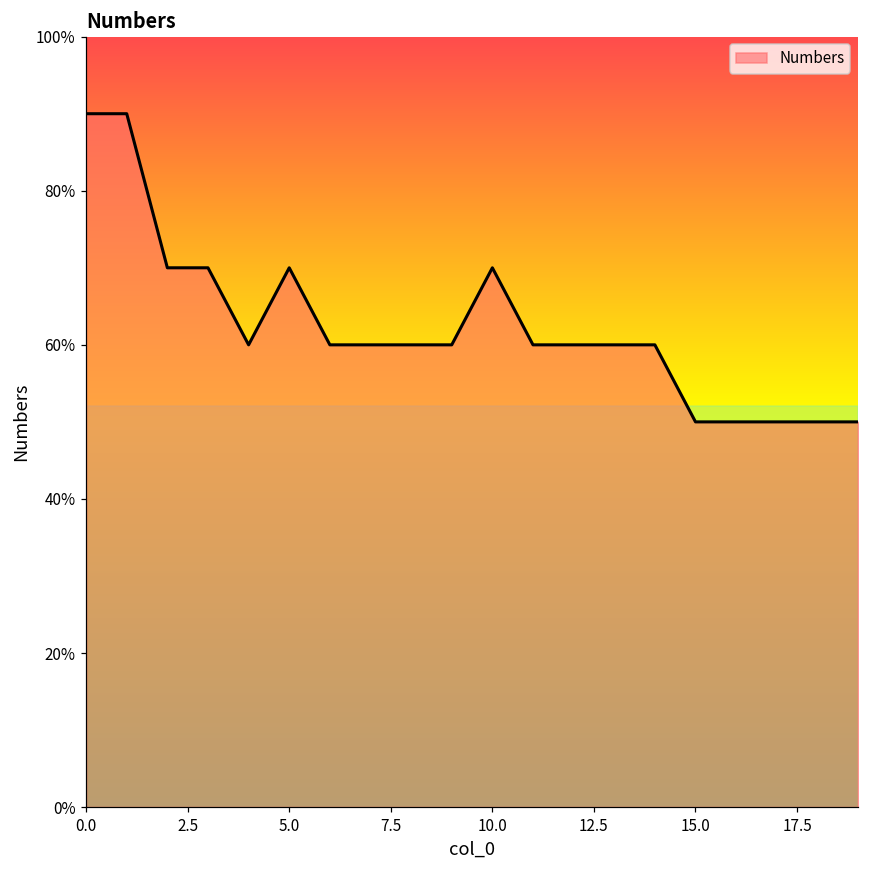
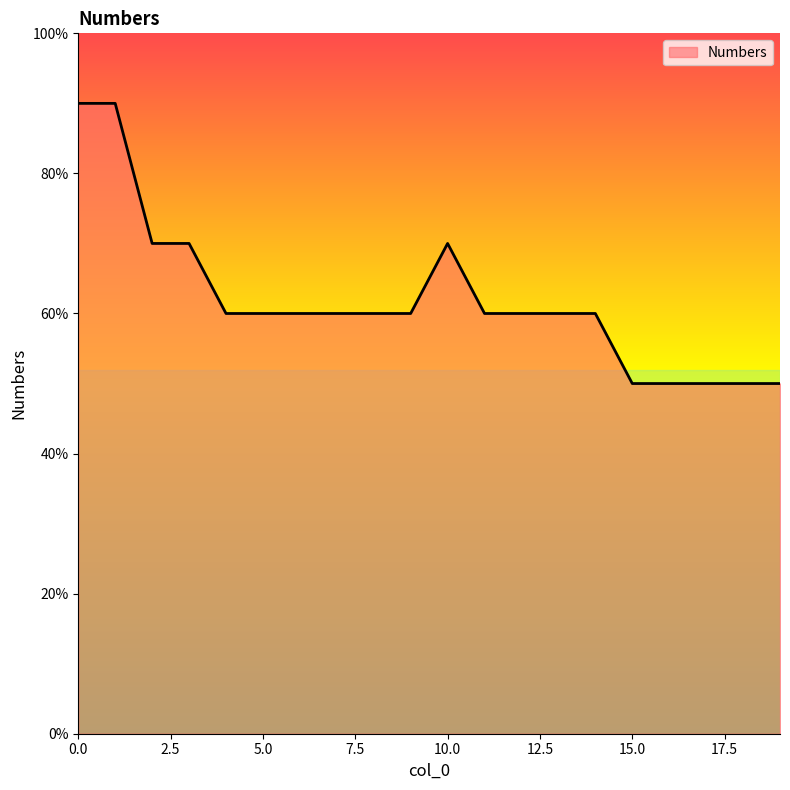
5.0: 70% -> 60%
